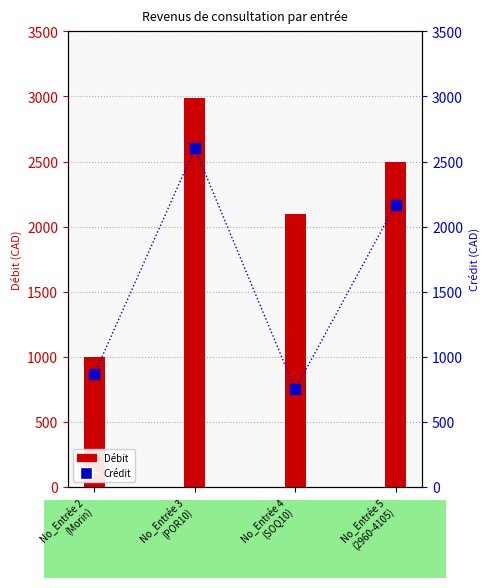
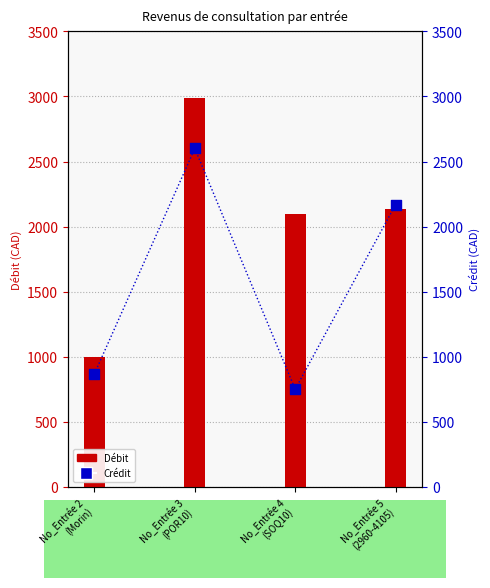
Débit, No_Entrée 5 (2960-4105): 2490 -> 2140
